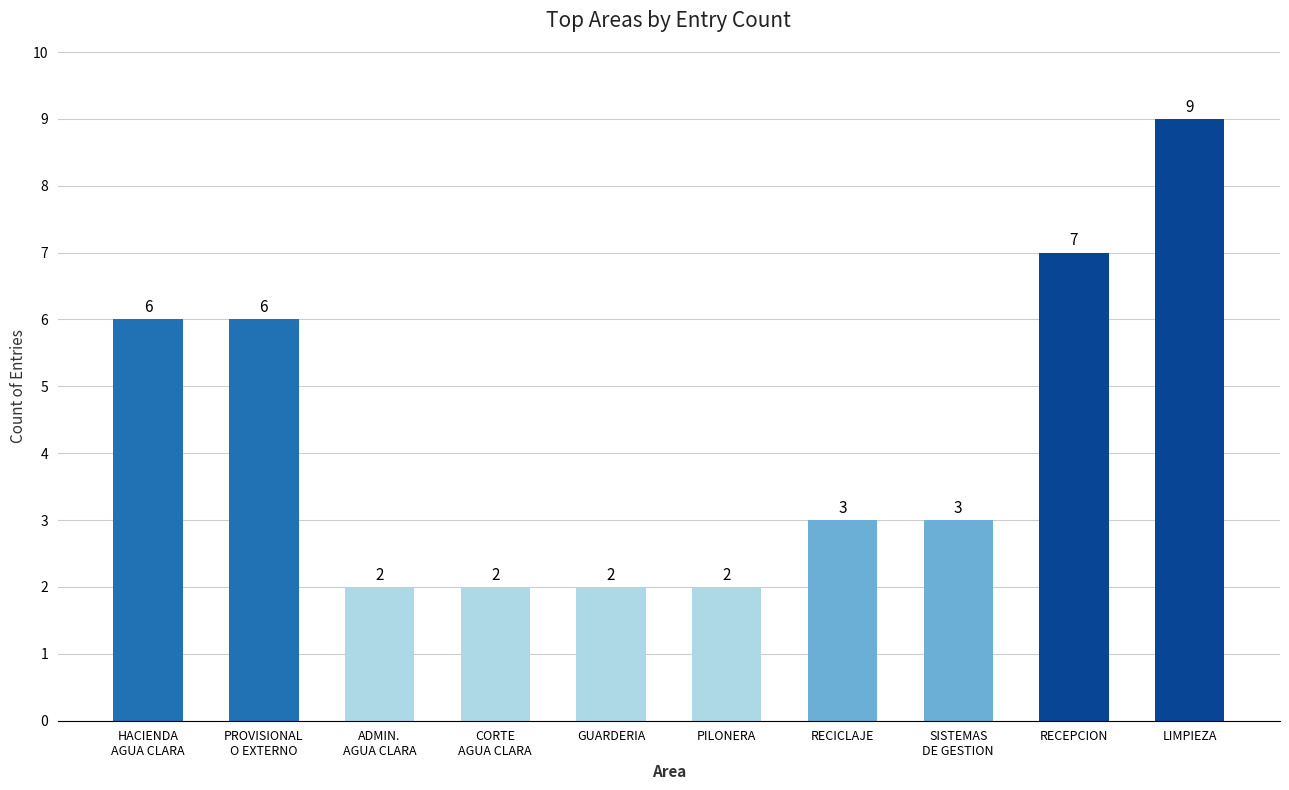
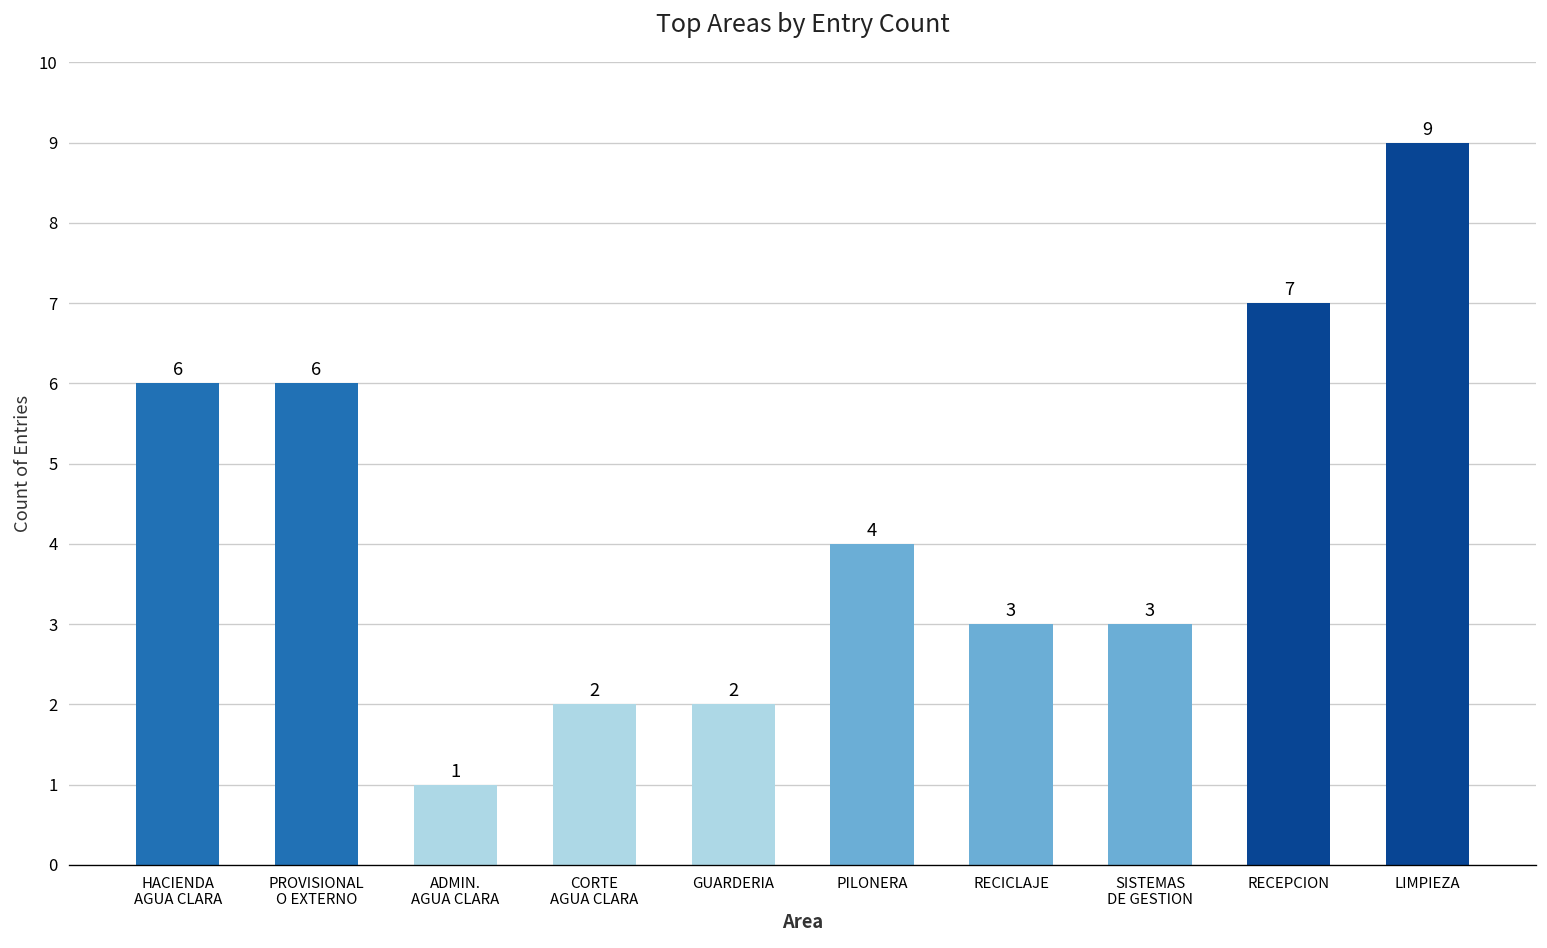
ADMIN. AGUA CLARA: 2 -> 1
PILONERA: 2 -> 4
